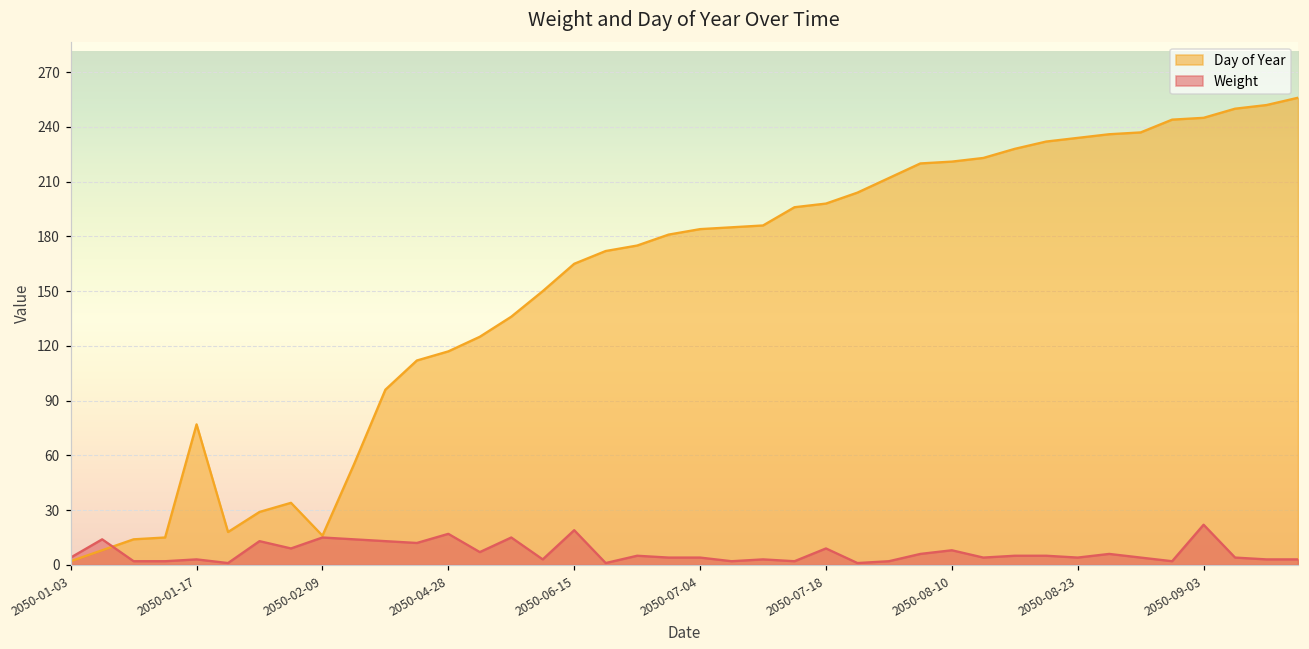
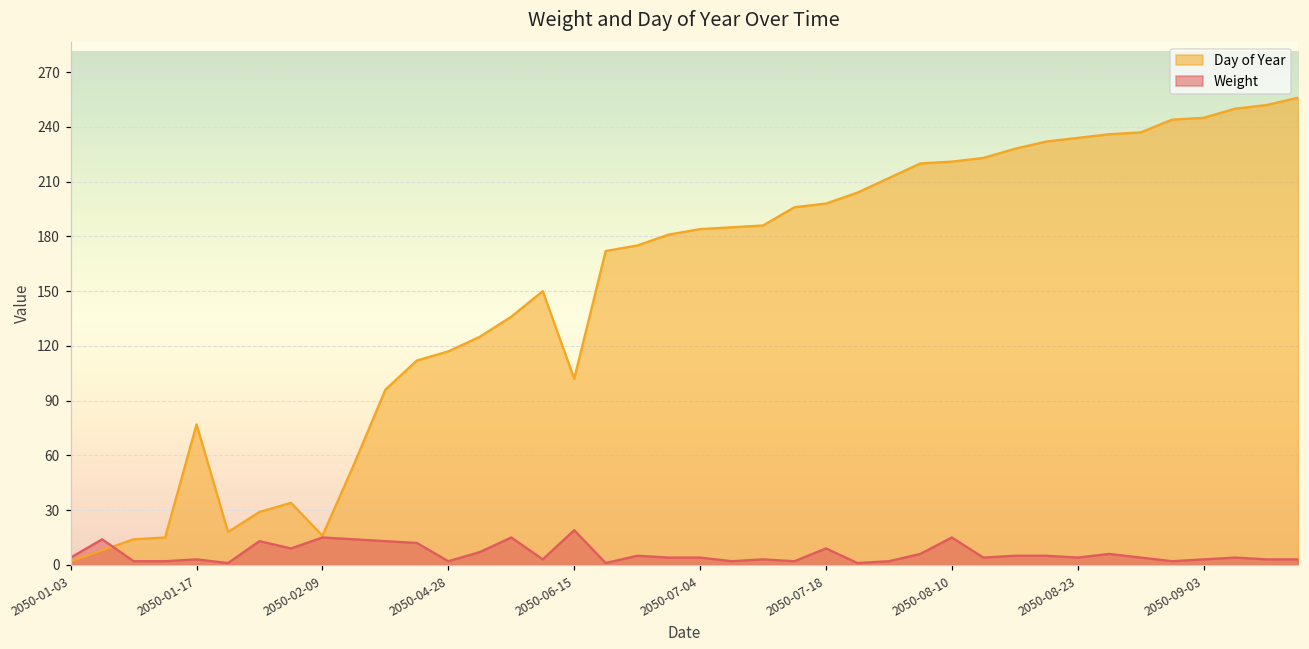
Weight, 2050-04-28: 17 -> 2
Day of Year, 2050-06-15: 165 -> 102
Weight, 2050-08-10: 8 -> 15
Weight, 2050-09-03: 22 -> 3
